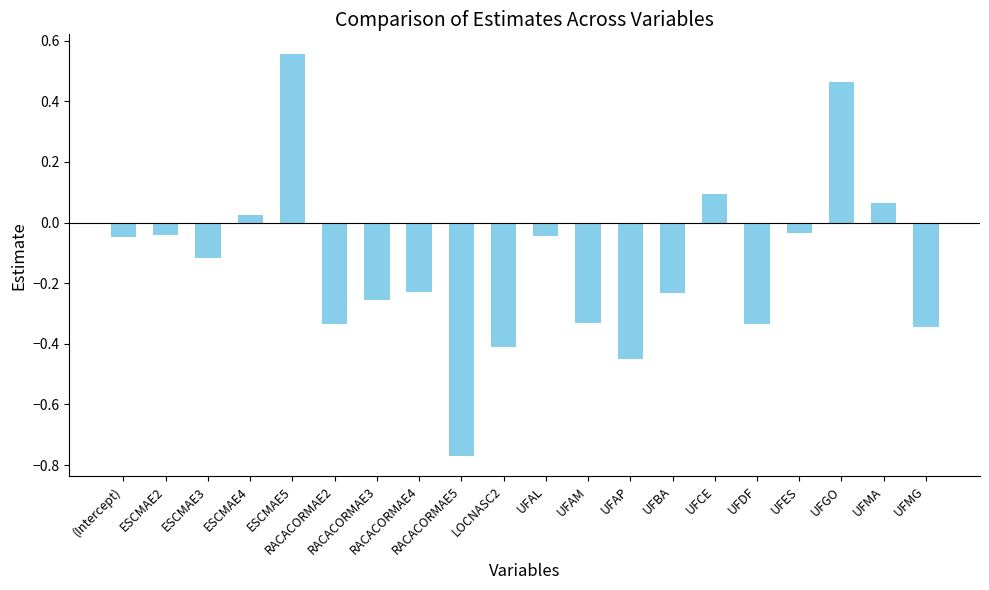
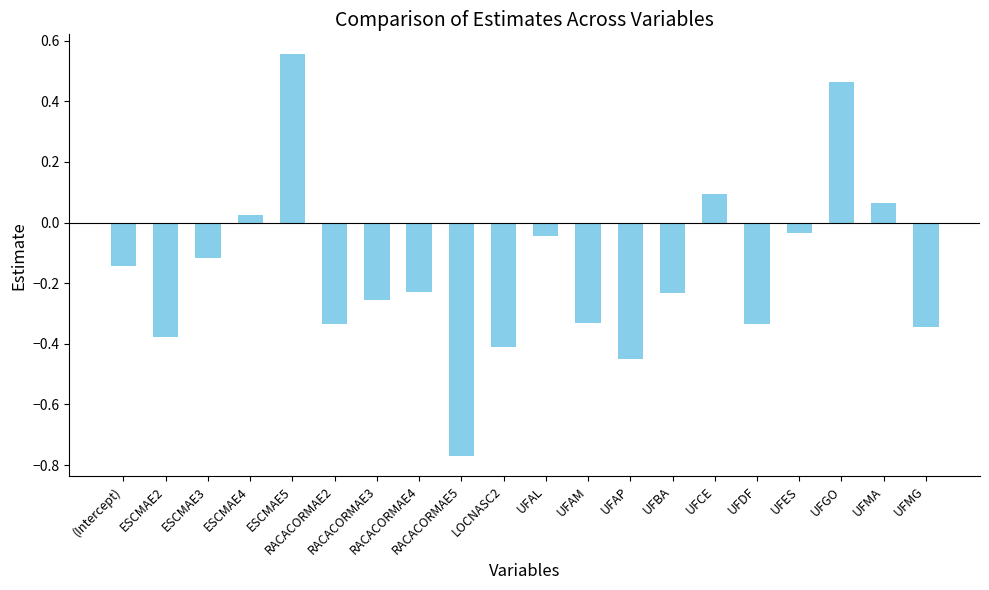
(Intercept): -0.05 -> -0.14
ESCMAE2: -0.04 -> -0.38
